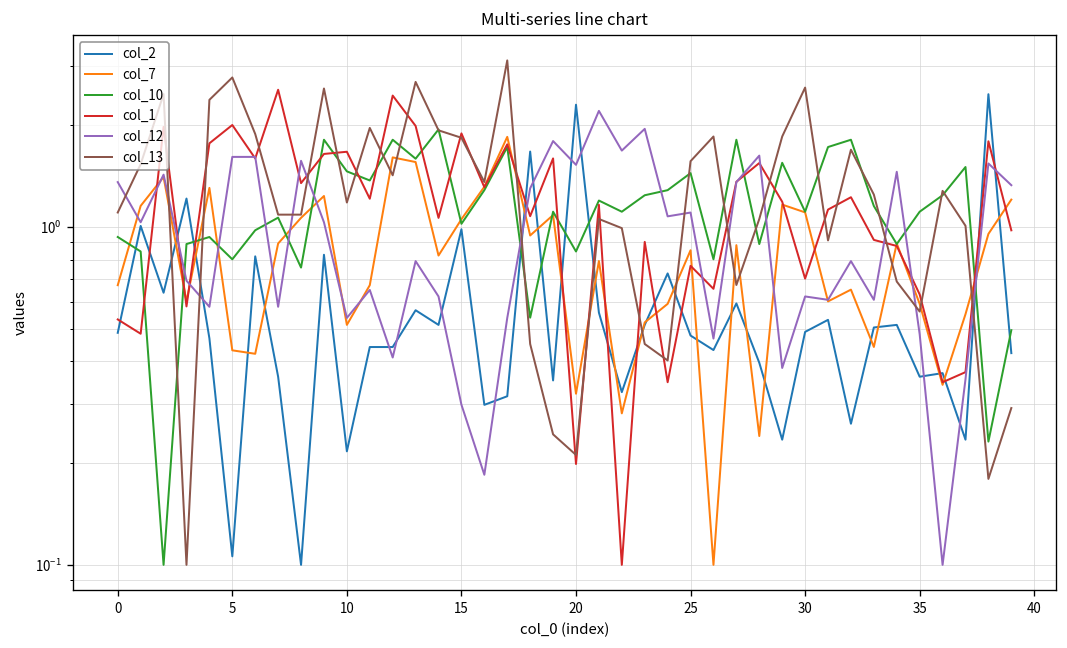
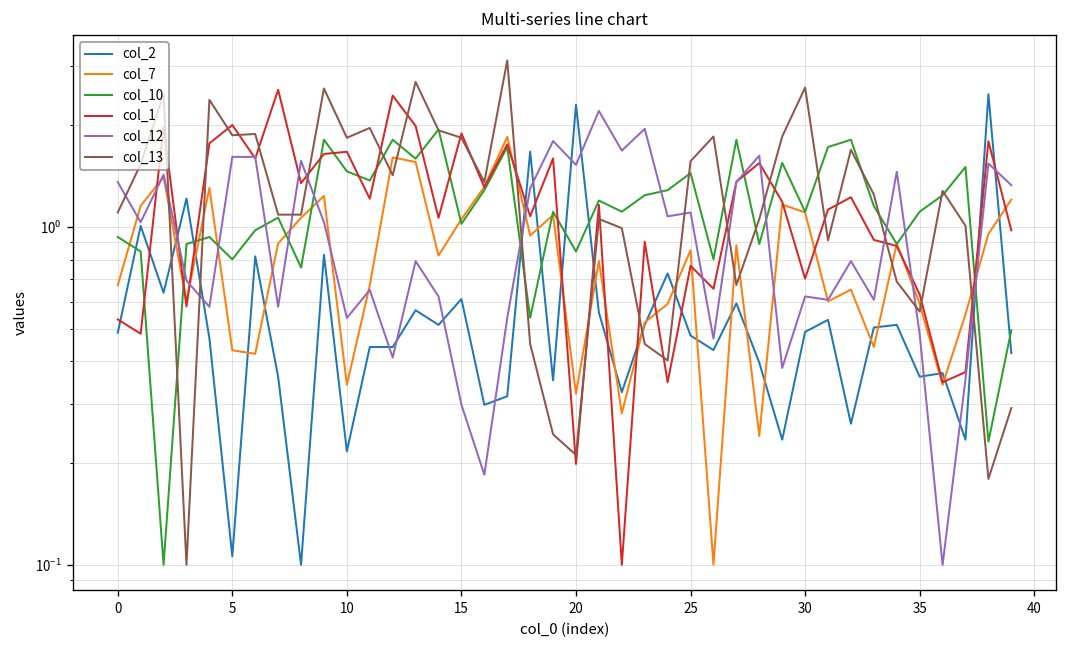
col_13, 5: 2.8 -> 1.9
col_7, 10: 0.51 -> 0.34
col_13, 10: 1.18 -> 1.8
col_2, 15: 0.98 -> 0.61
